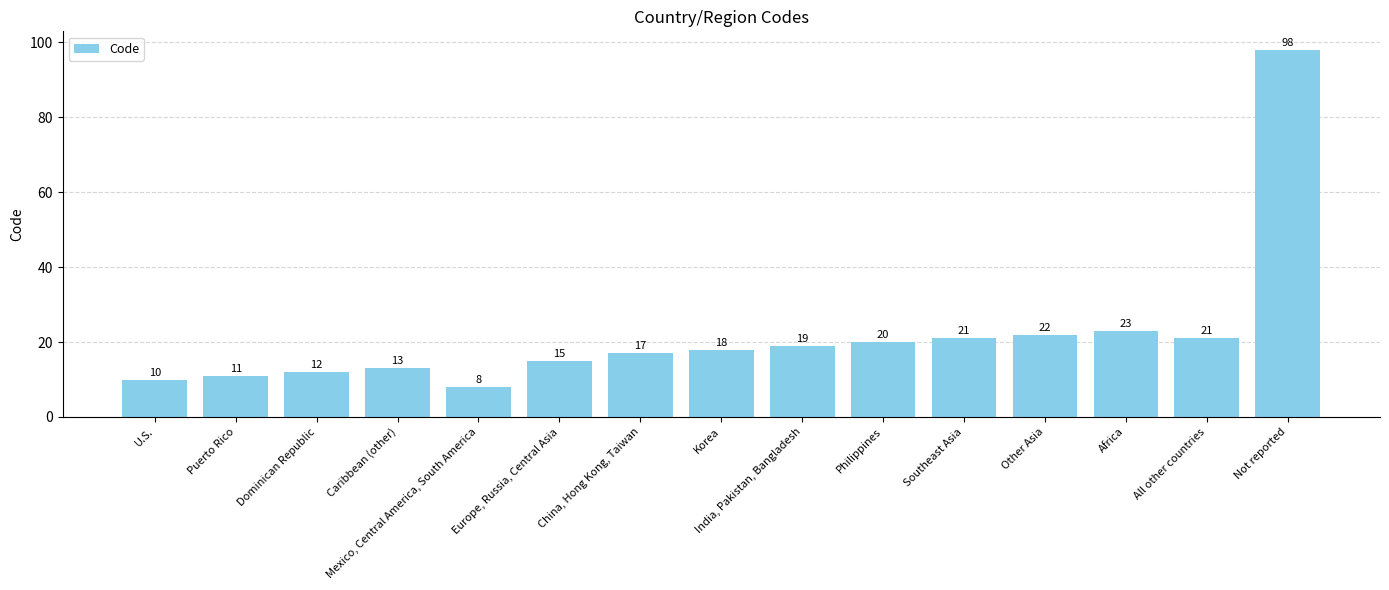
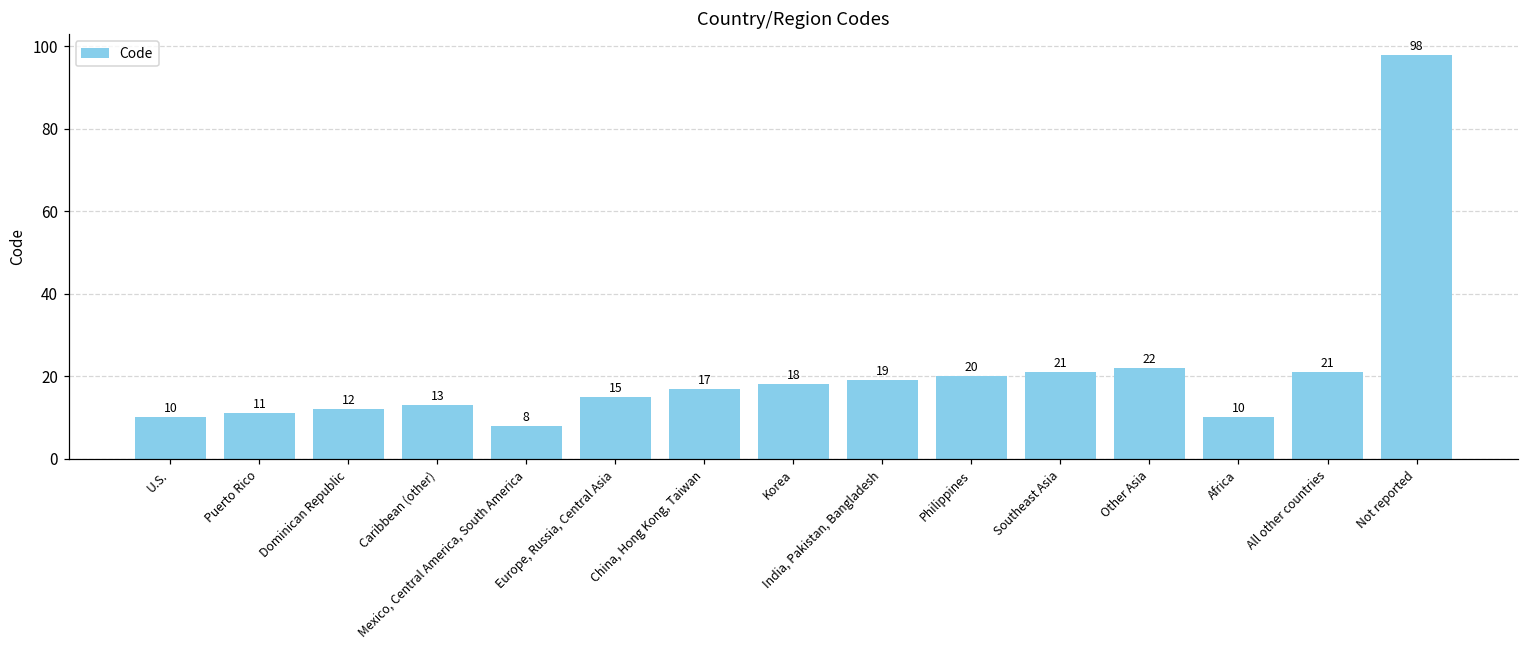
Africa: 23 -> 10
